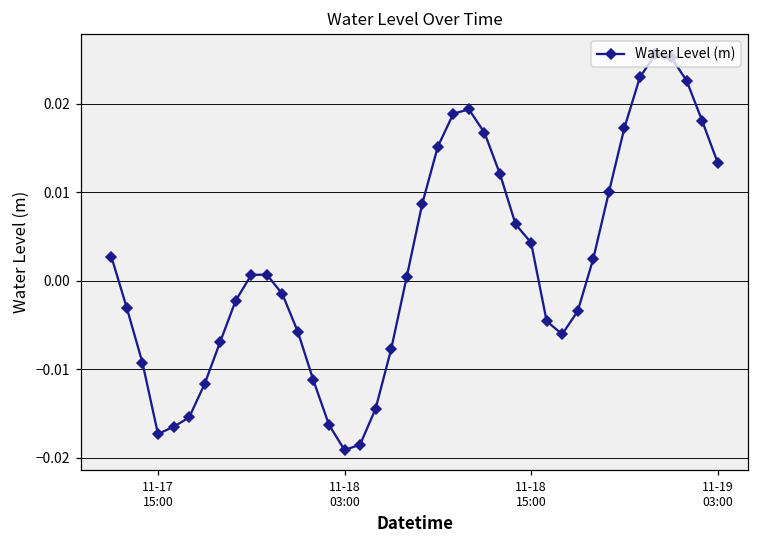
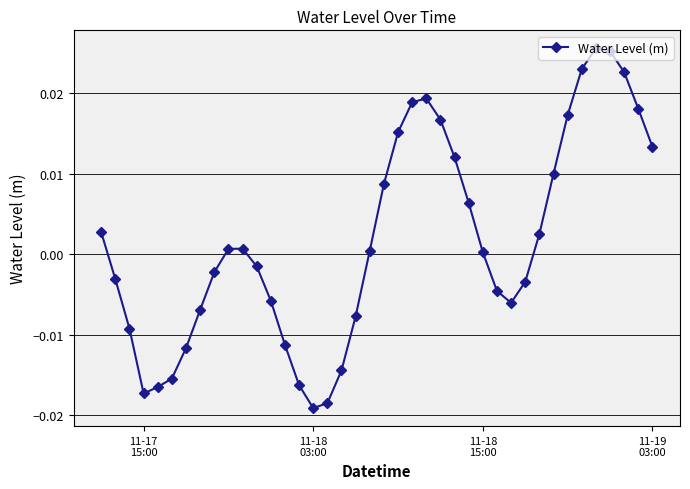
11-18 15:00: 0.004 -> 0.000
